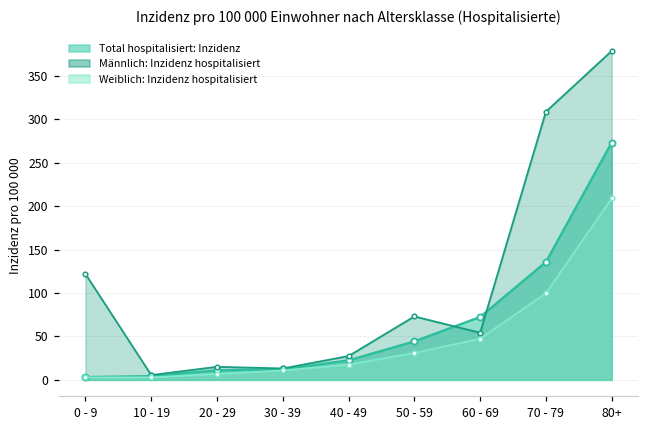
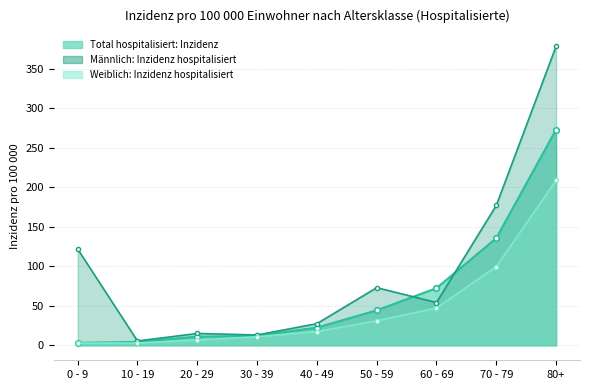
Männlich: Inzidenz hospitalisiert, 70 - 79: 310 -> 180
